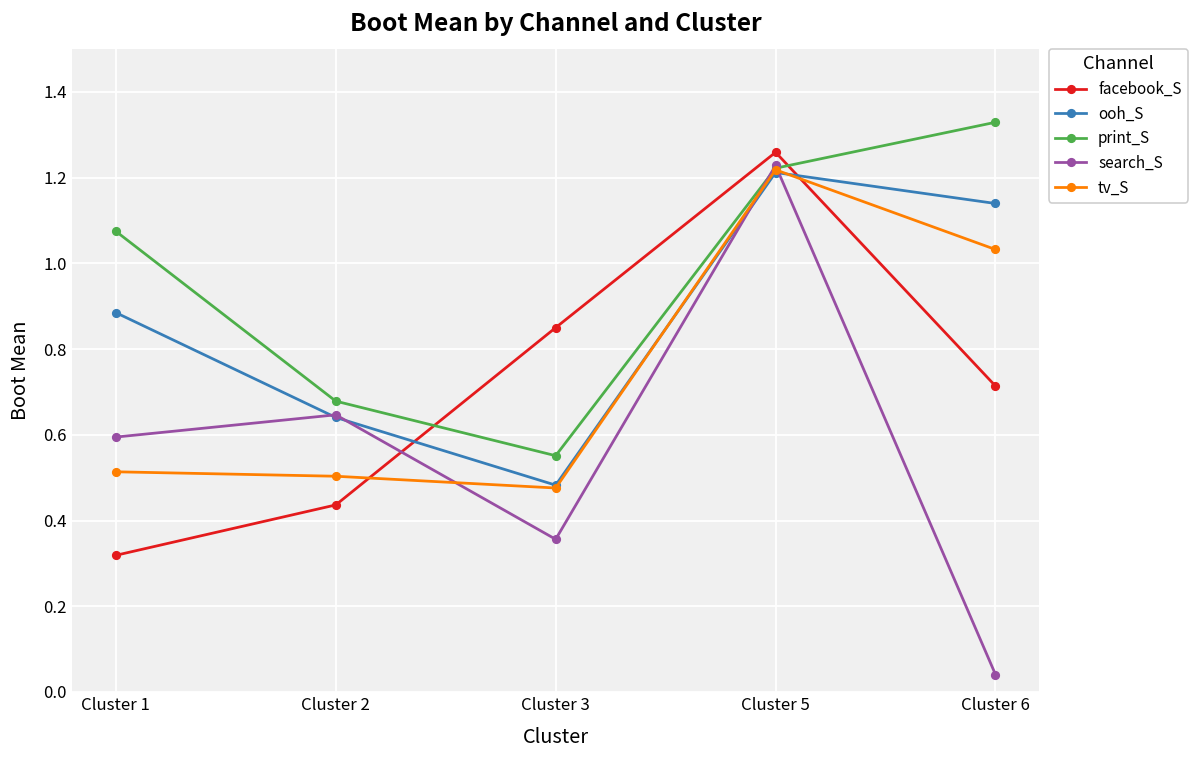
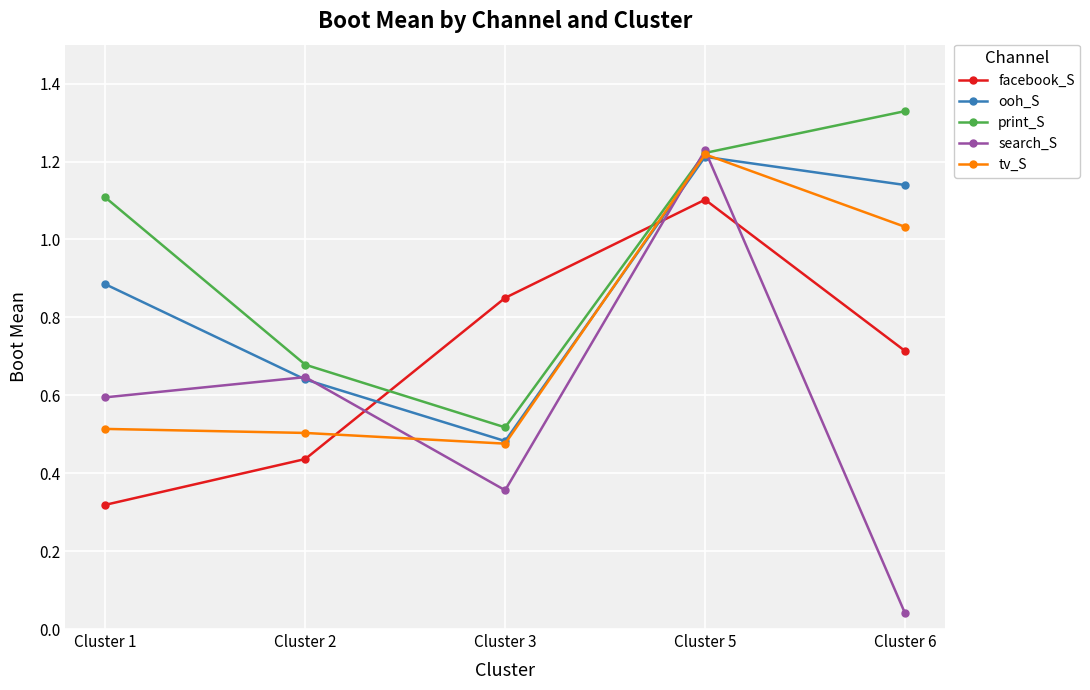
print_S, Cluster 1: 1.07 -> 1.11
print_S, Cluster 3: 0.55 -> 0.52
facebook_S, Cluster 5: 1.26 -> 1.10
